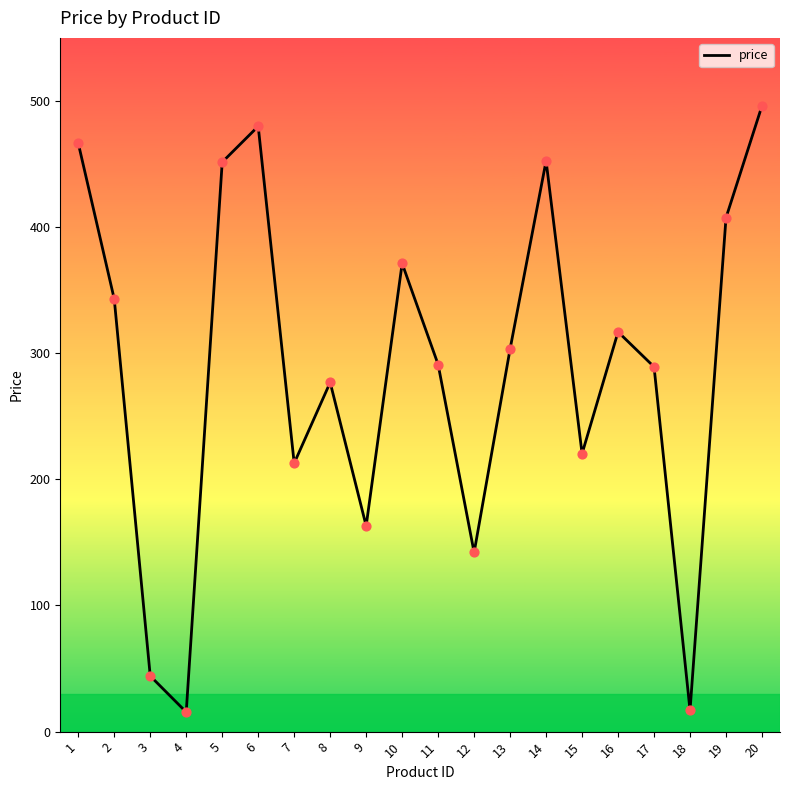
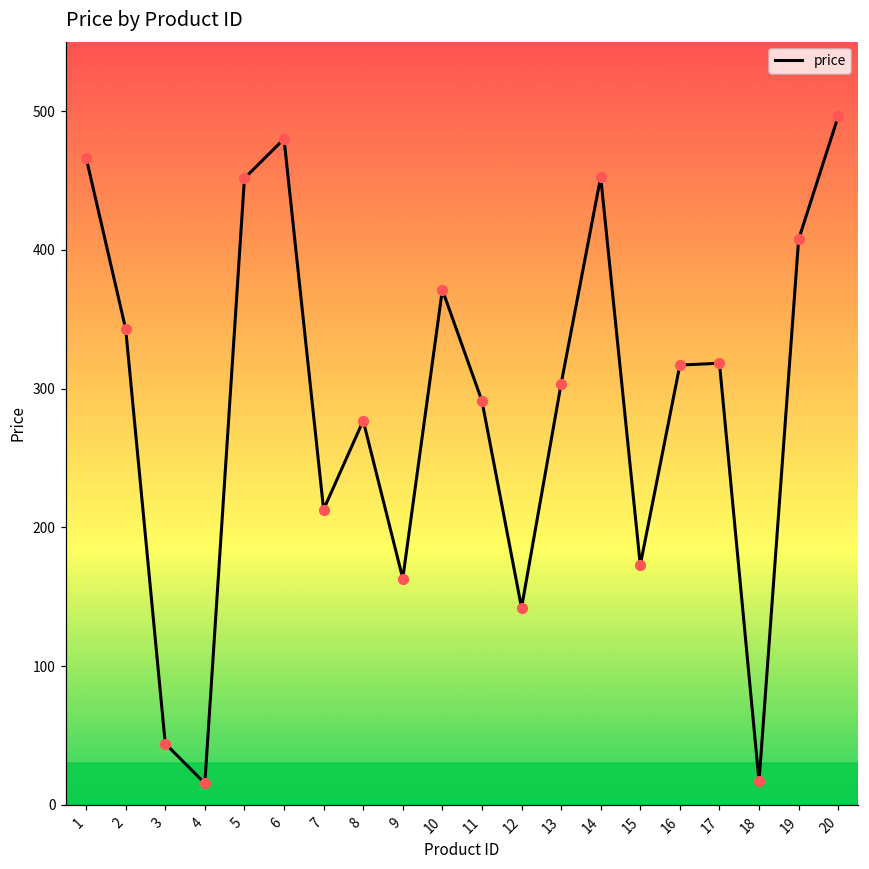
15: 220 -> 173
17: 289 -> 318
